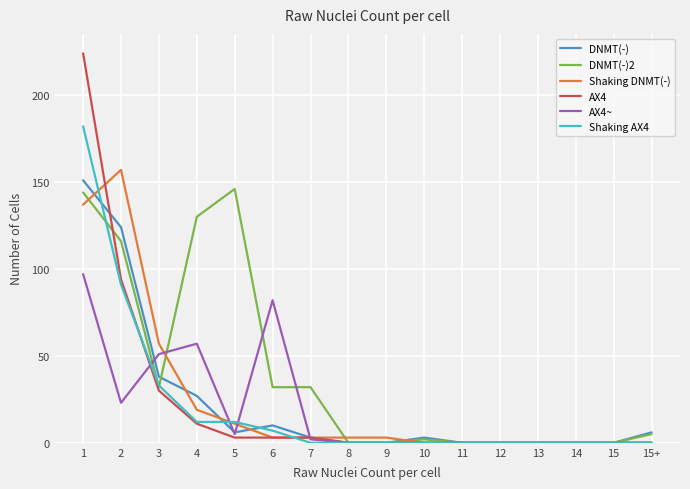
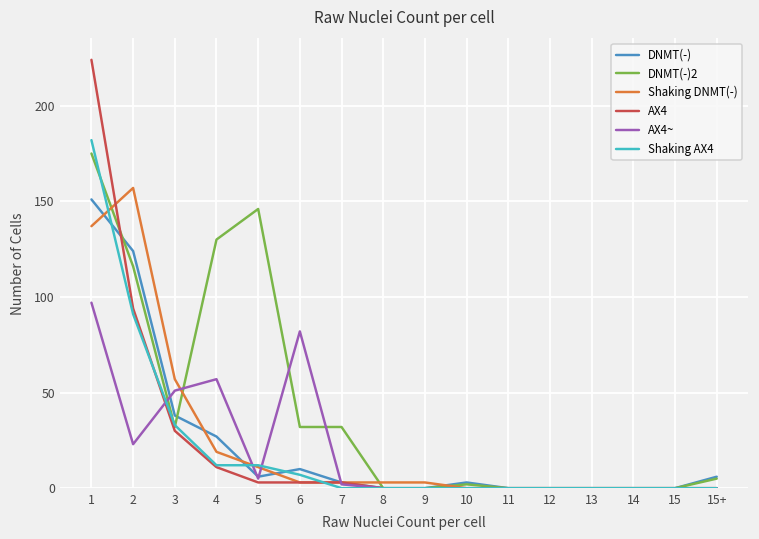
DNMT(-)2, 1: 144 -> 175
